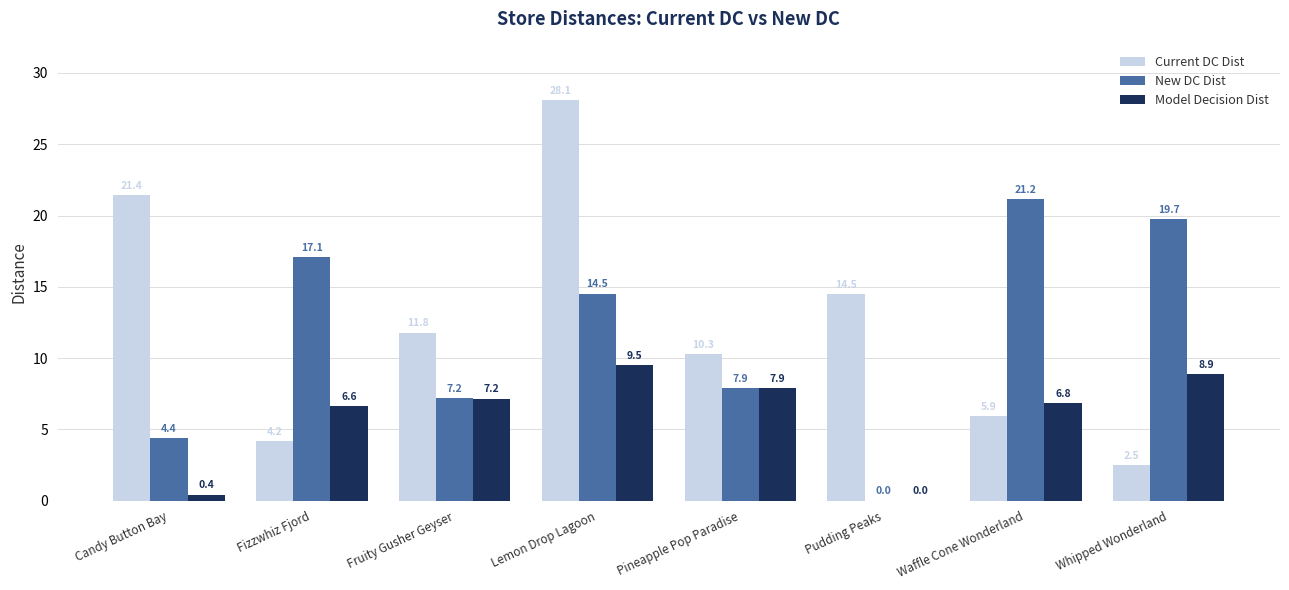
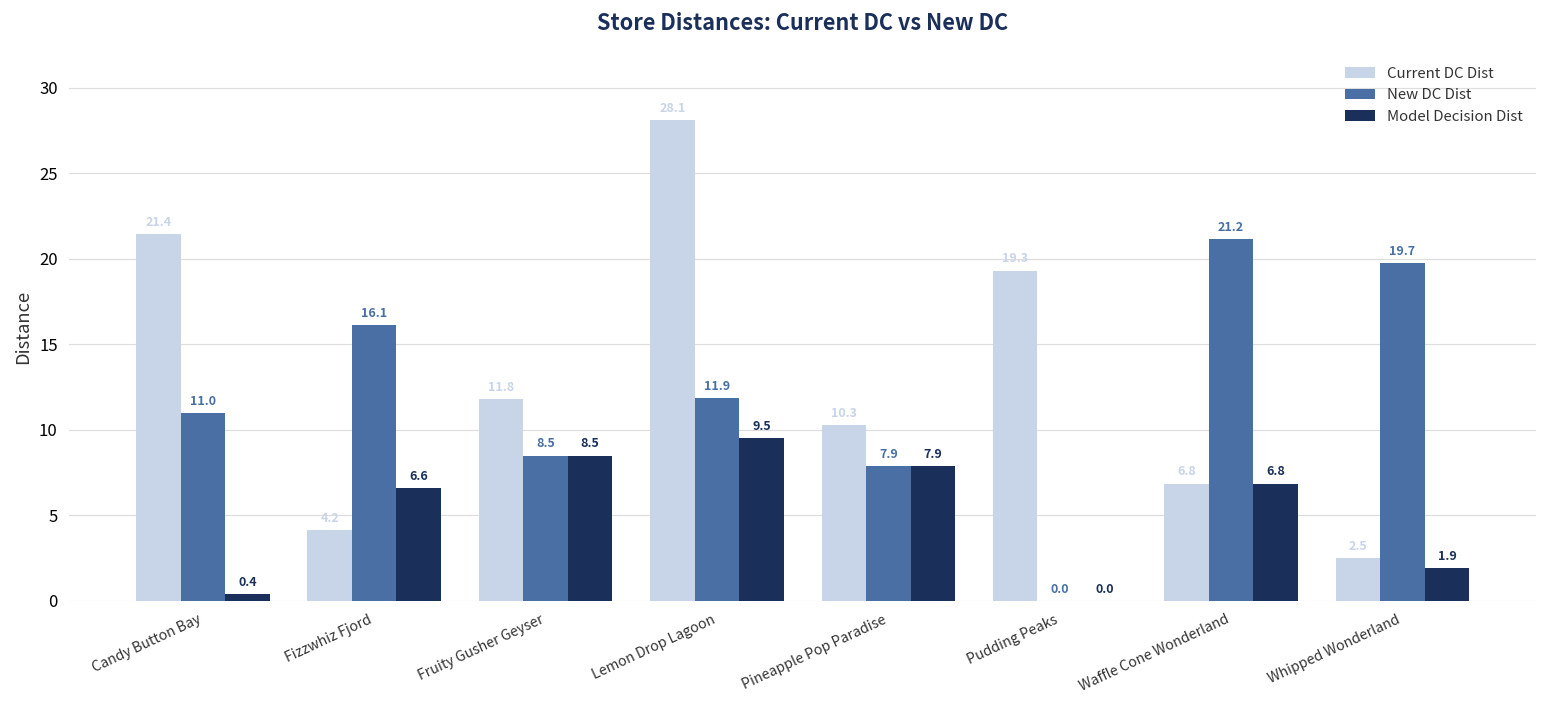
New DC Dist, Candy Button Bay: 4.4 -> 11.0
New DC Dist, Fizzwhiz Fjord: 17.1 -> 16.1
New DC Dist, Fruity Gusher Geyser: 7.2 -> 8.5
Model Decision Dist, Fruity Gusher Geyser: 7.2 -> 8.5
New DC Dist, Lemon Drop Lagoon: 14.5 -> 11.9
Current DC Dist, Pudding Peaks: 14.5 -> 19.3
Current DC Dist, Waffle Cone Wonderland: 5.9 -> 6.8
Model Decision Dist, Whipped Wonderland: 8.9 -> 1.9
